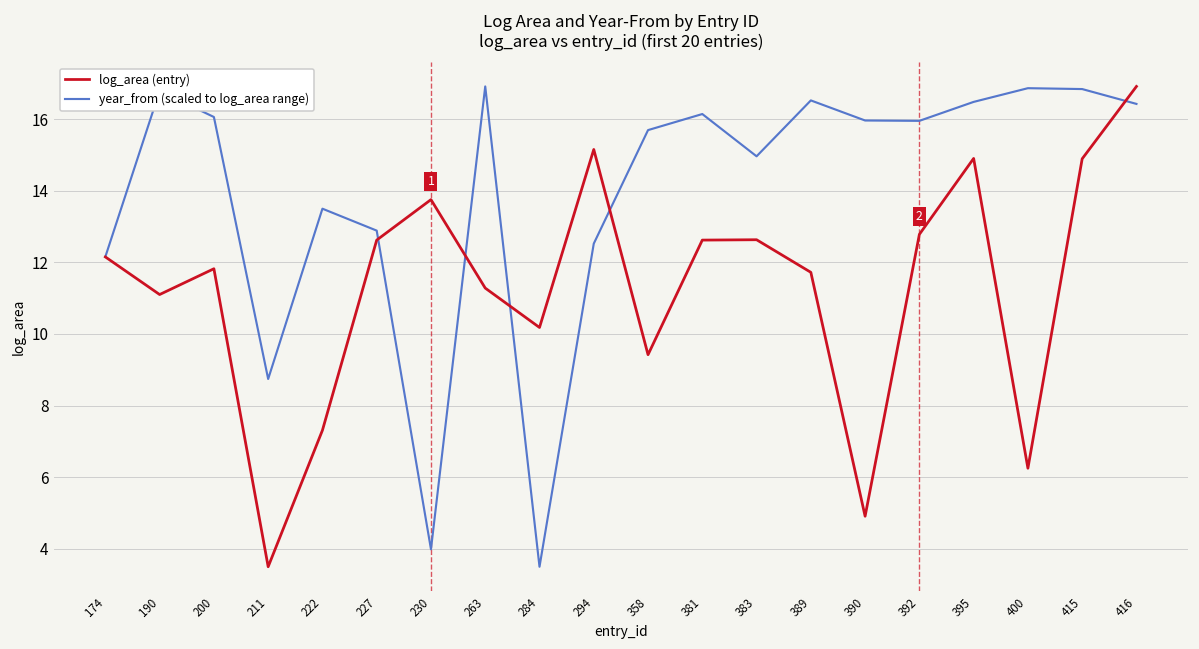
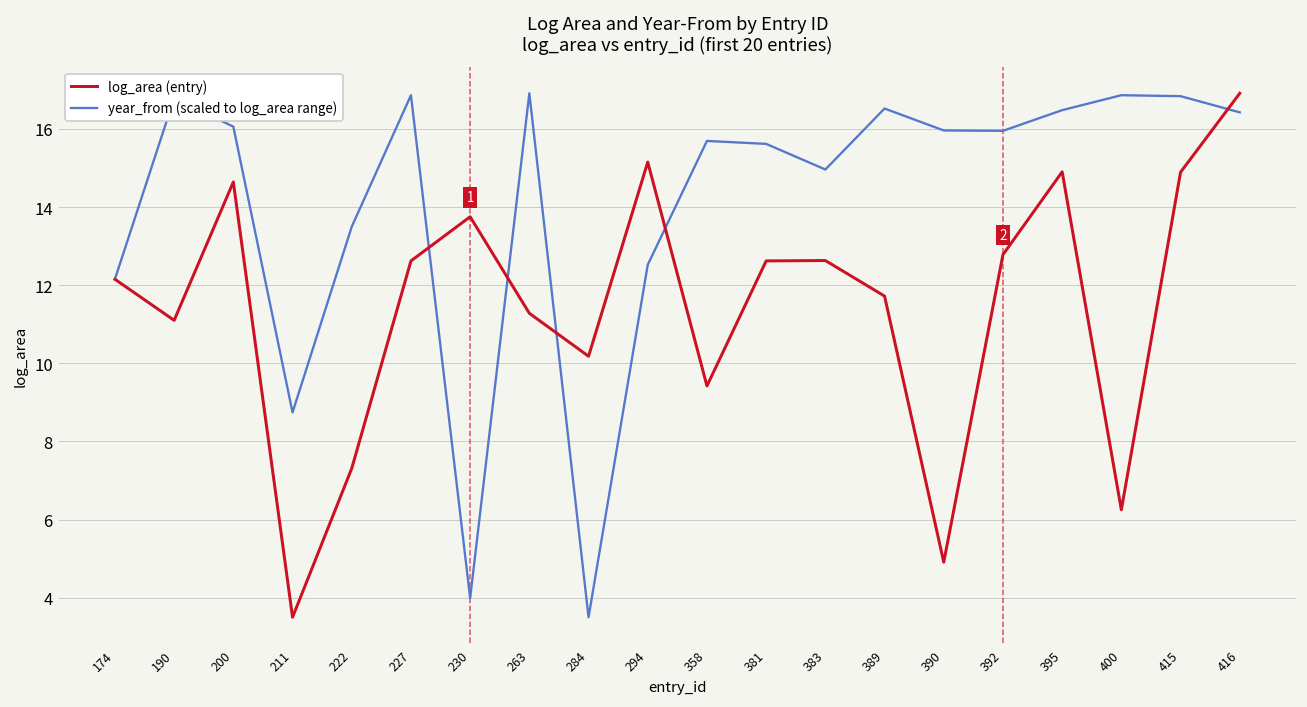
log_area (entry), 200: 11.8 -> 14.6
year_from (scaled to log_area range), 227: 12.9 -> 16.9
year_from (scaled to log_area range), 381: 16.1 -> 15.6
